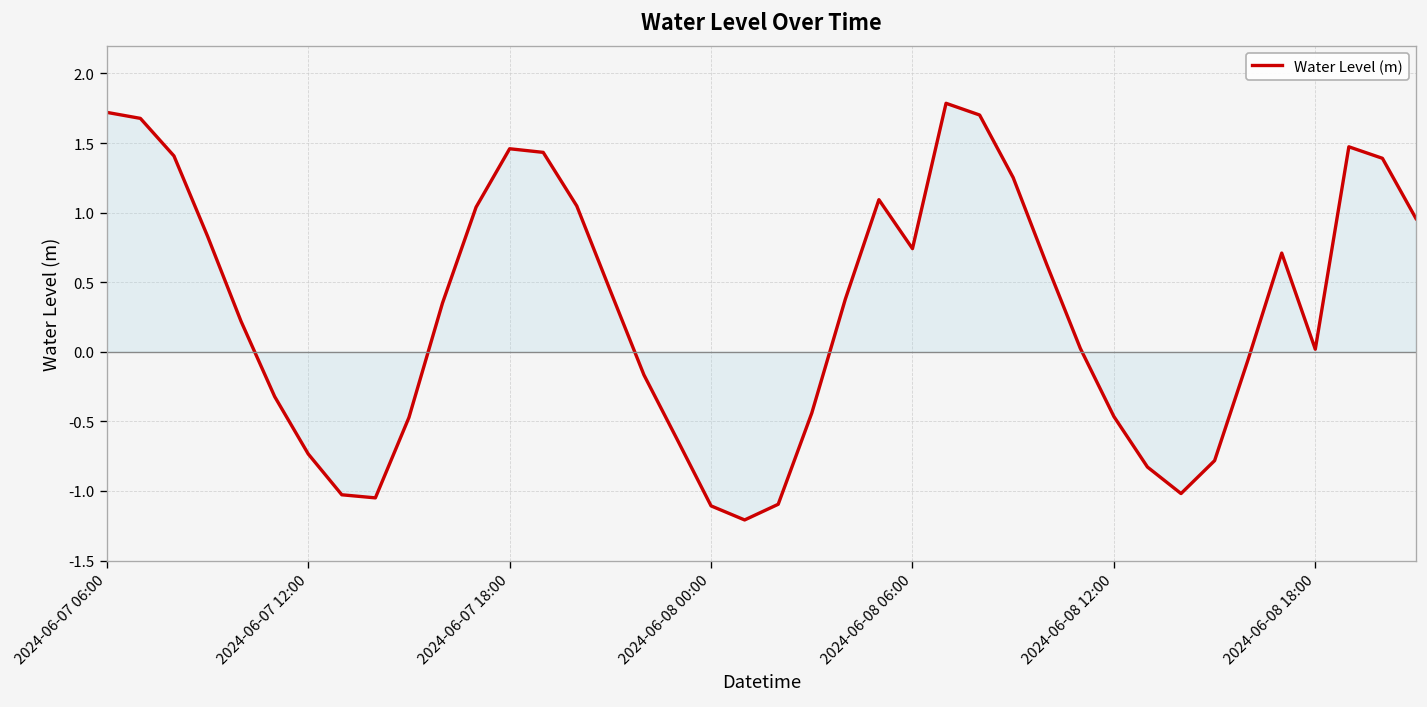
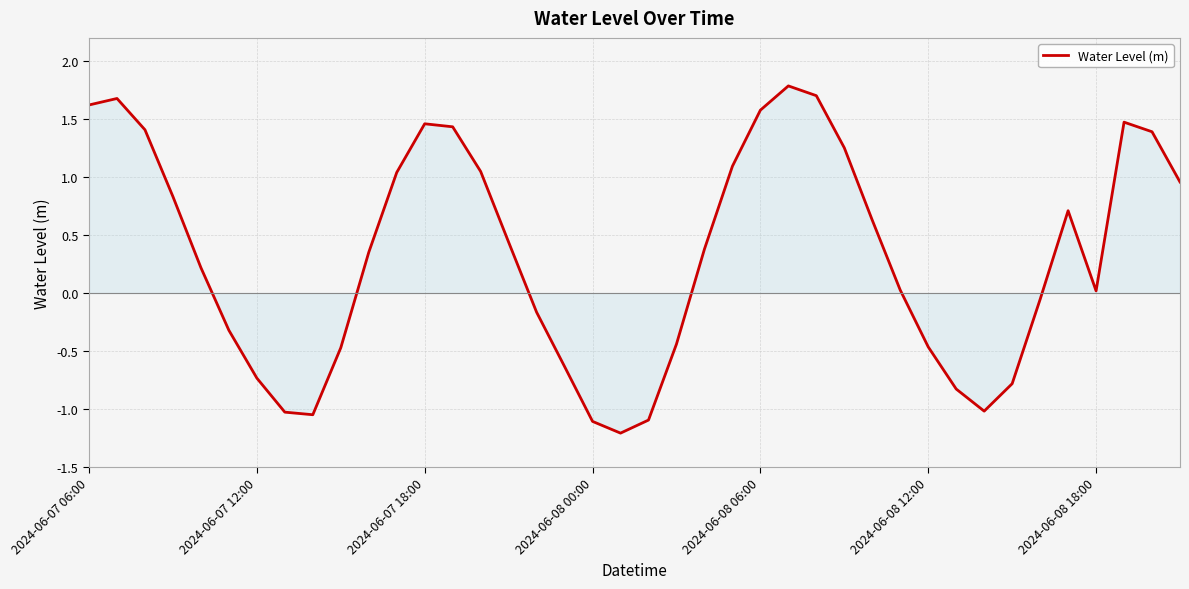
Water Level (m), 2024-06-07 06:00: 1.72 -> 1.62
Water Level (m), 2024-06-08 06:00: 0.74 -> 1.58
